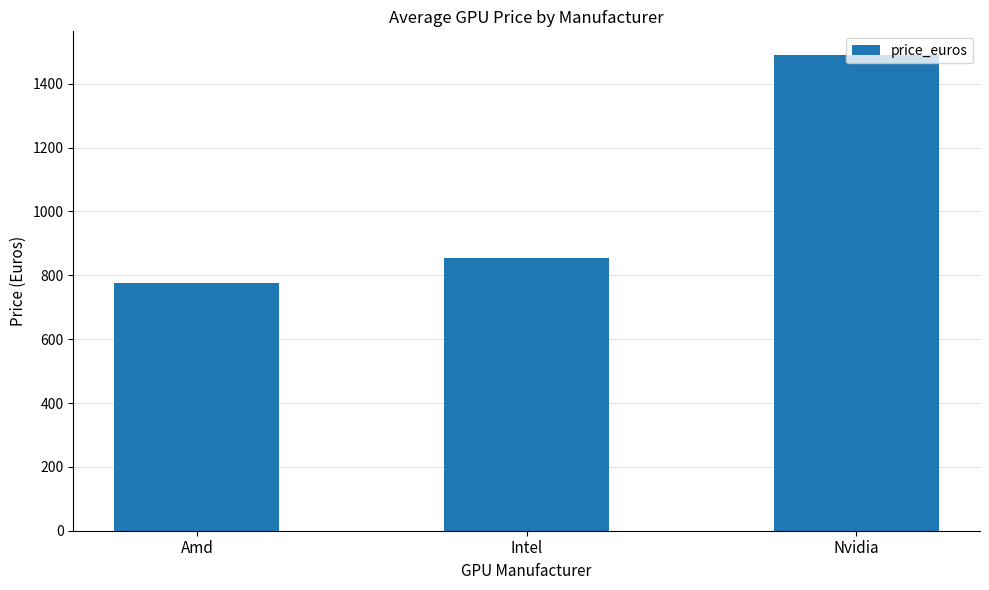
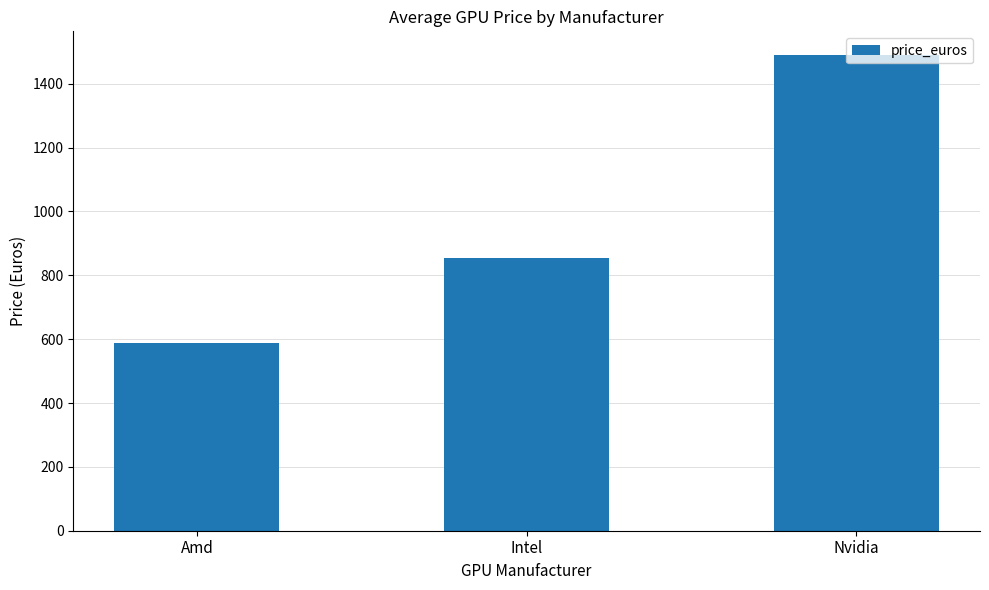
Amd: 780 -> 590
